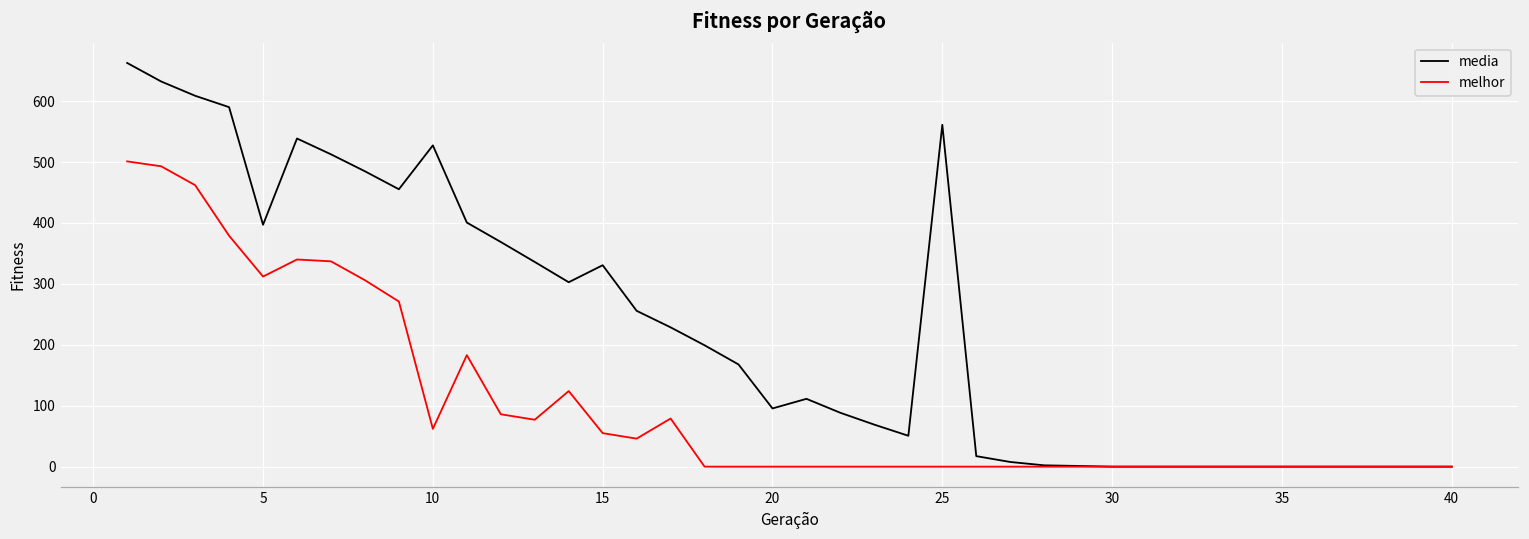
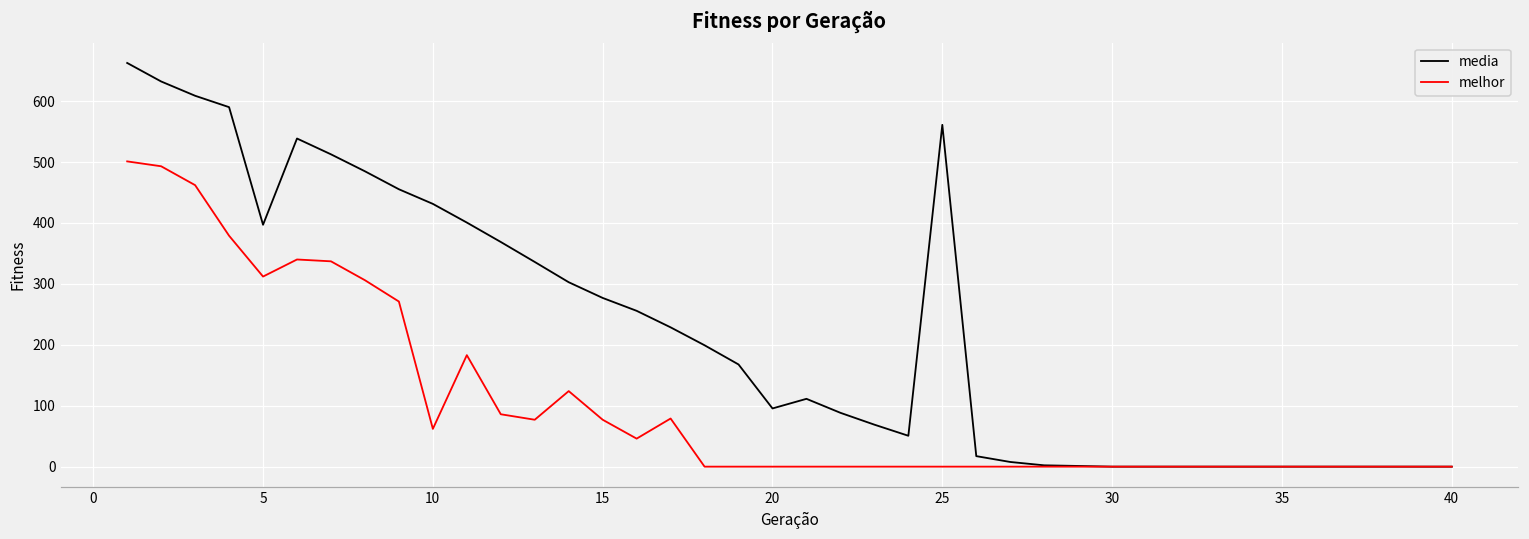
media, 10: 530 -> 430
media, 15: 330 -> 280
melhor, 15: 60 -> 80
